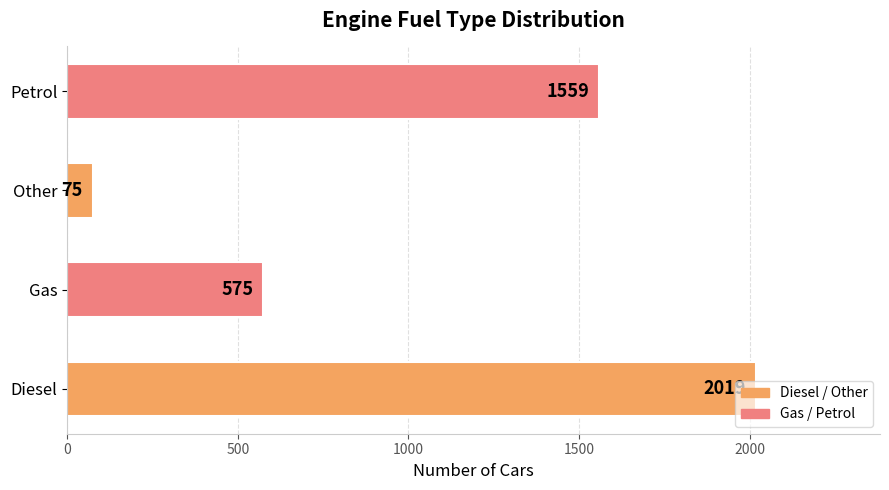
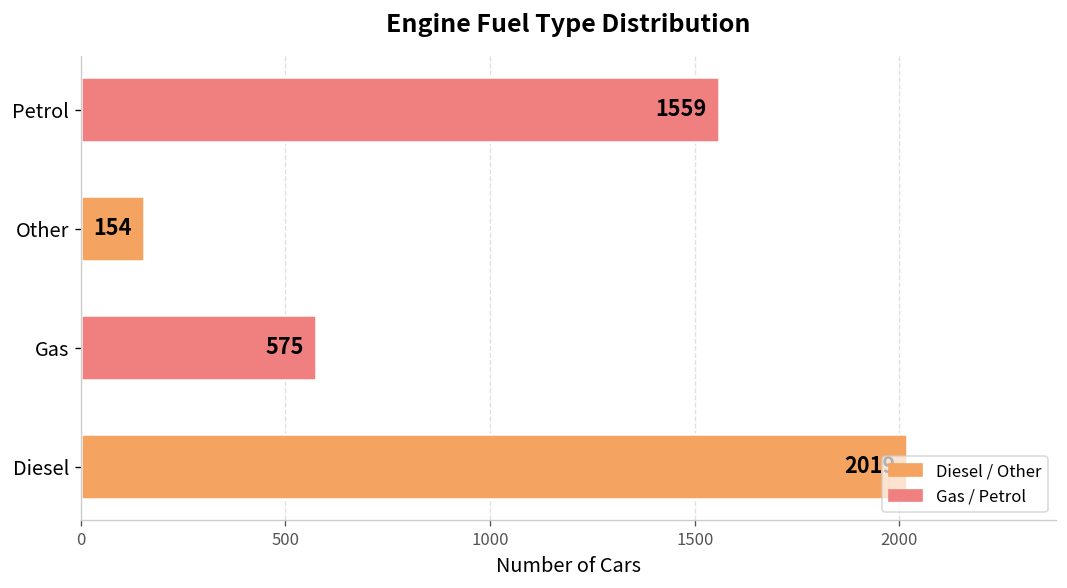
Other: 75 -> 154
